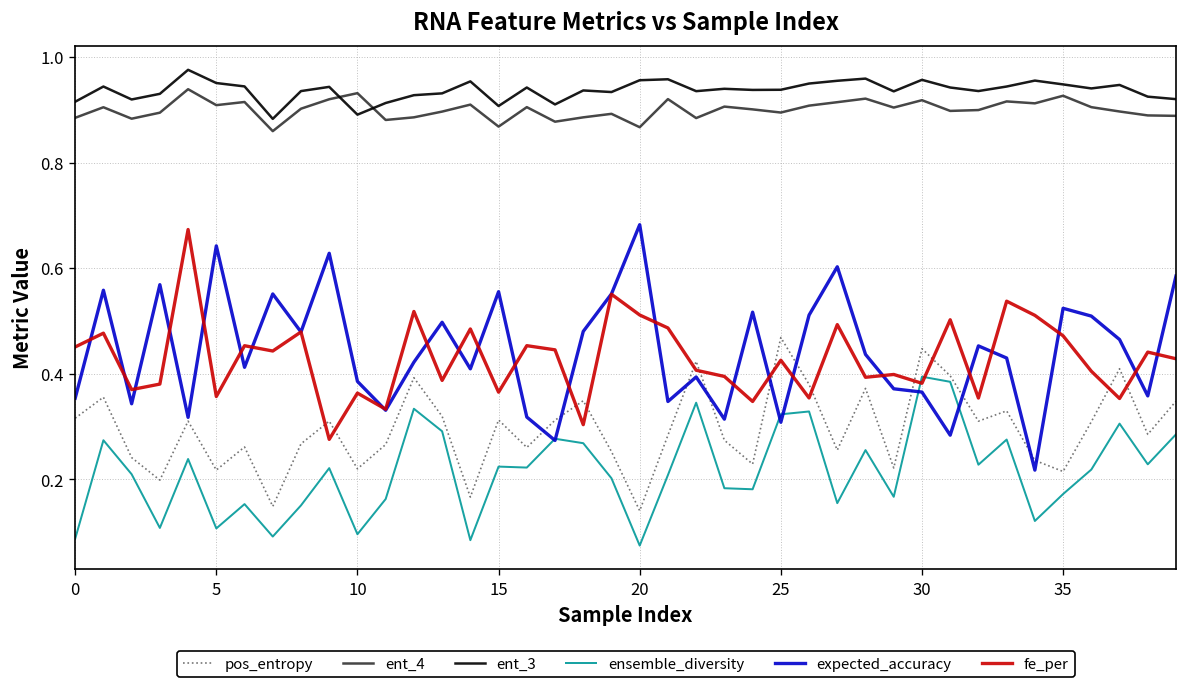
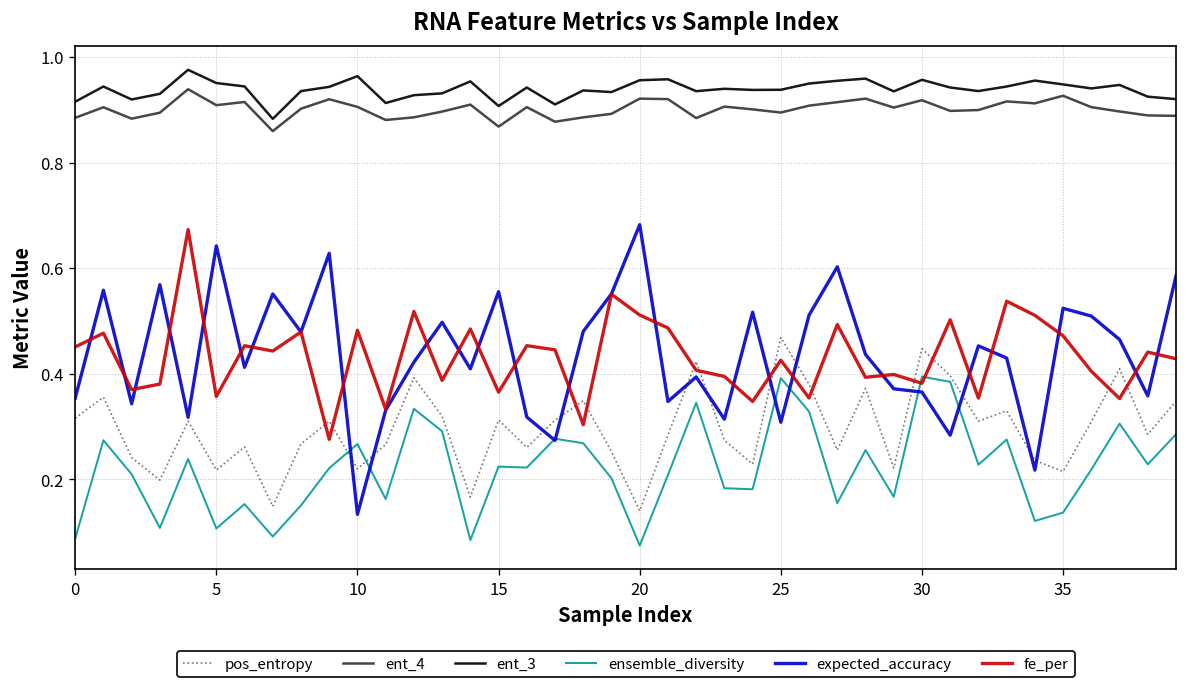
ent_4, 10: 0.93 -> 0.91
ent_3, 10: 0.89 -> 0.96
ensemble_diversity, 10: 0.10 -> 0.27
expected_accuracy, 10: 0.39 -> 0.13
fe_per, 10: 0.36 -> 0.48
ent_4, 20: 0.87 -> 0.92
ensemble_diversity, 25: 0.32 -> 0.39
ensemble_diversity, 35: 0.17 -> 0.14
